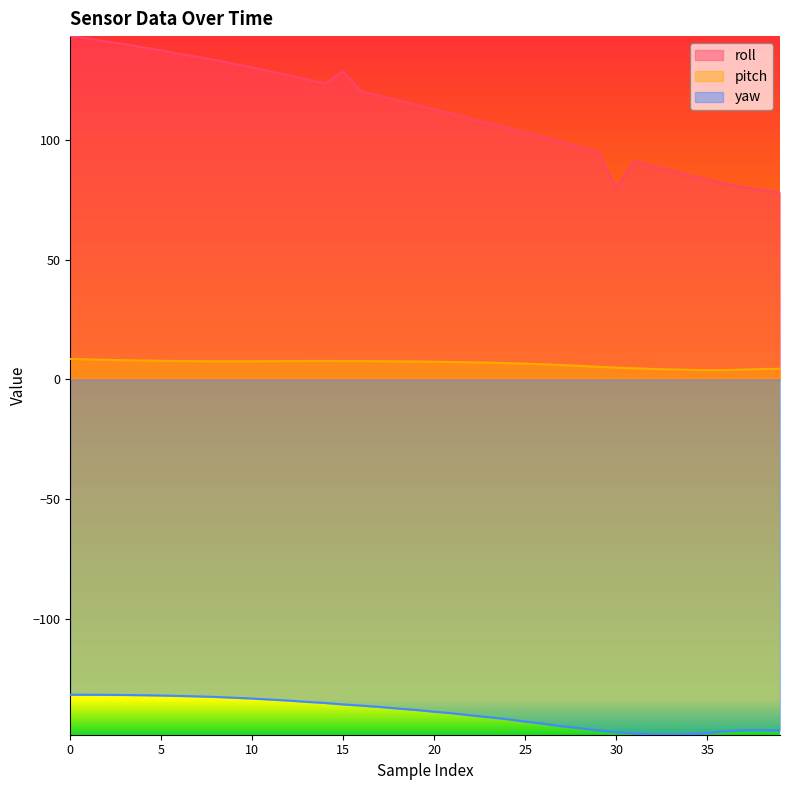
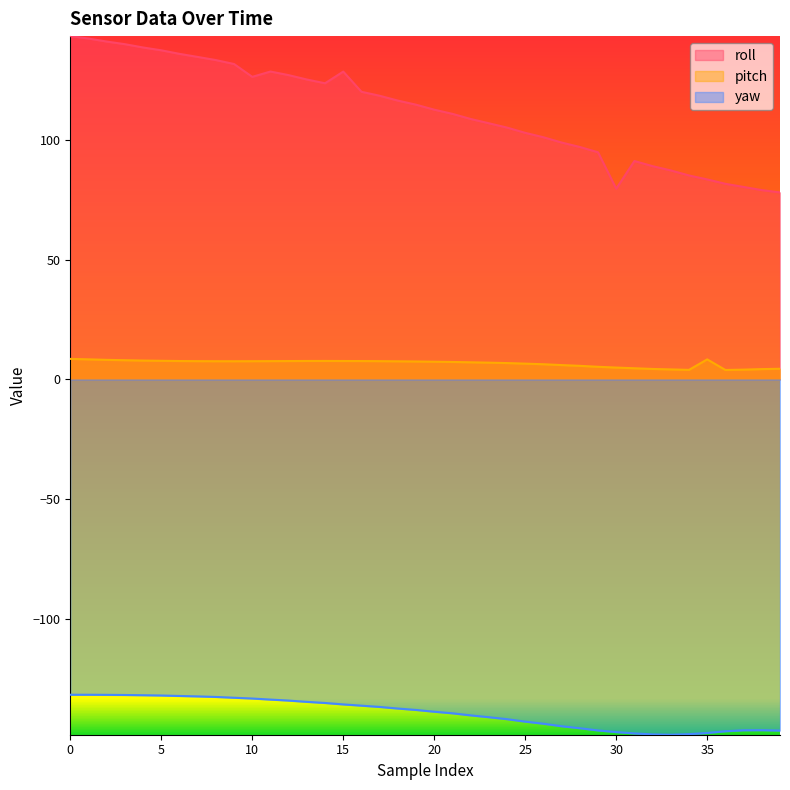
roll, 10: 130 -> 126
pitch, 35: 4 -> 8
